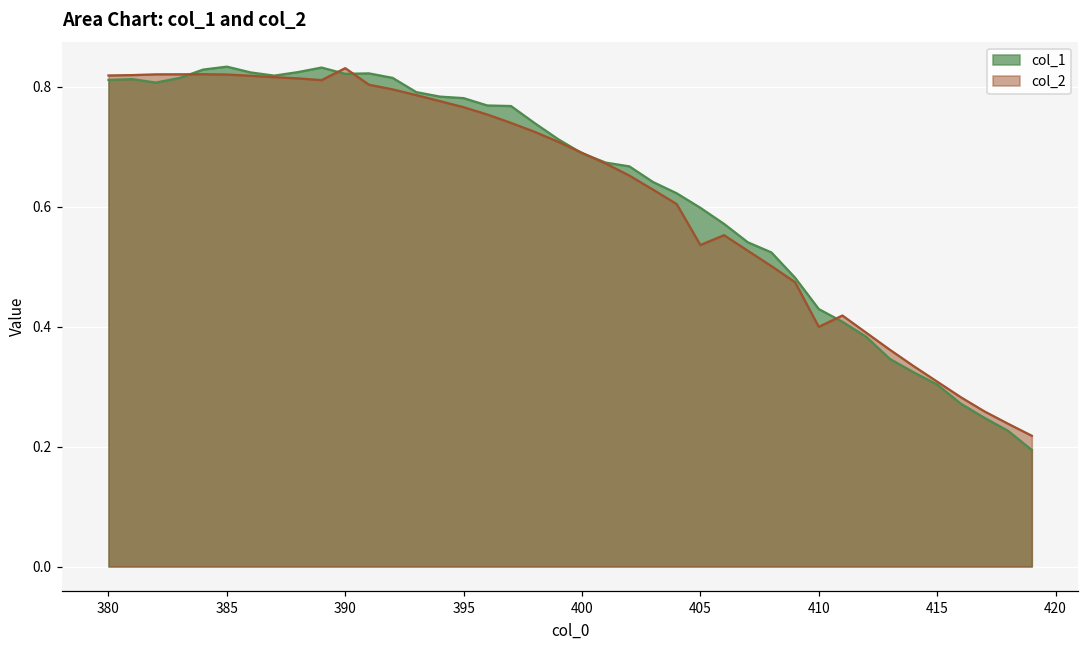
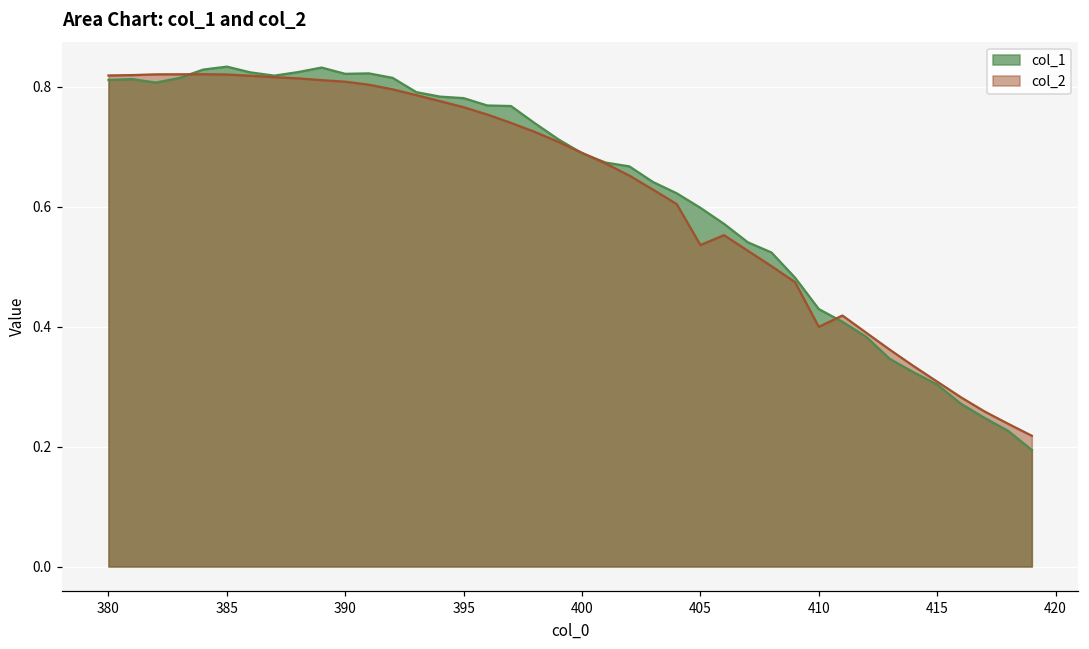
col_2, 390: 0.83 -> 0.81
